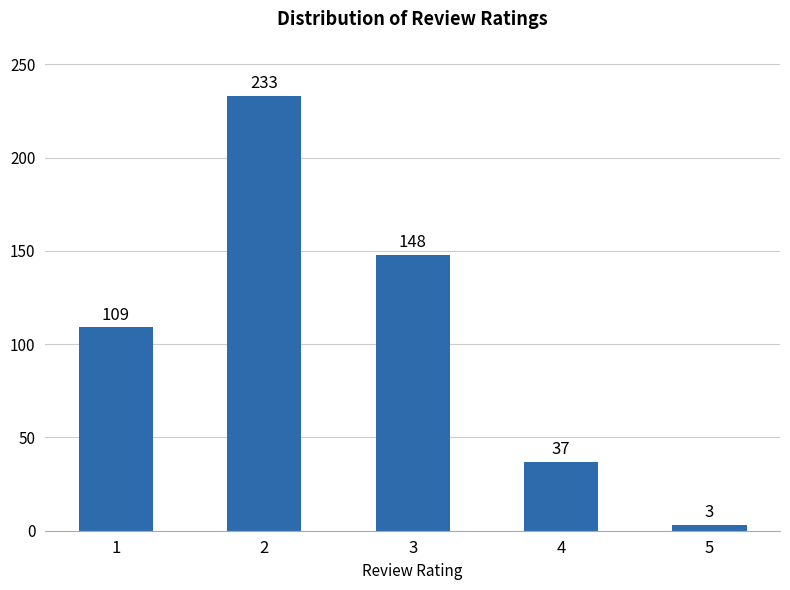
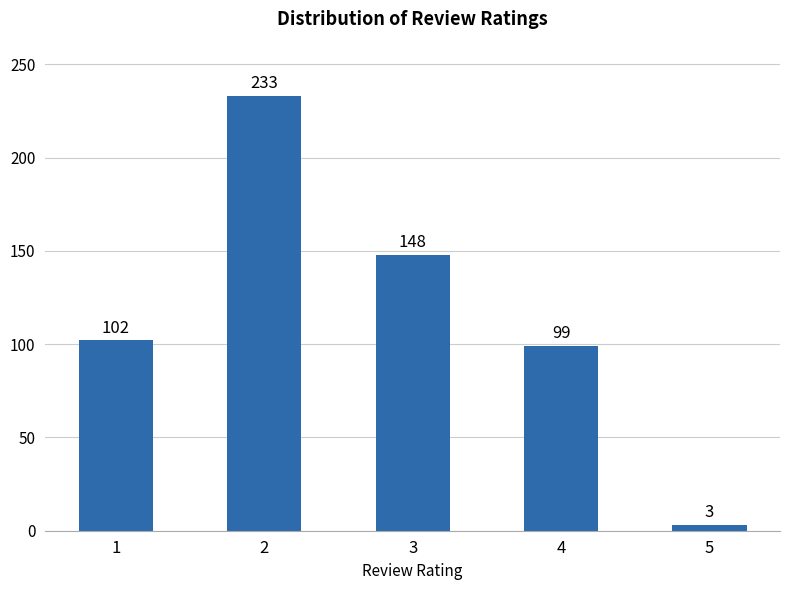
1: 109 -> 102
4: 37 -> 99
